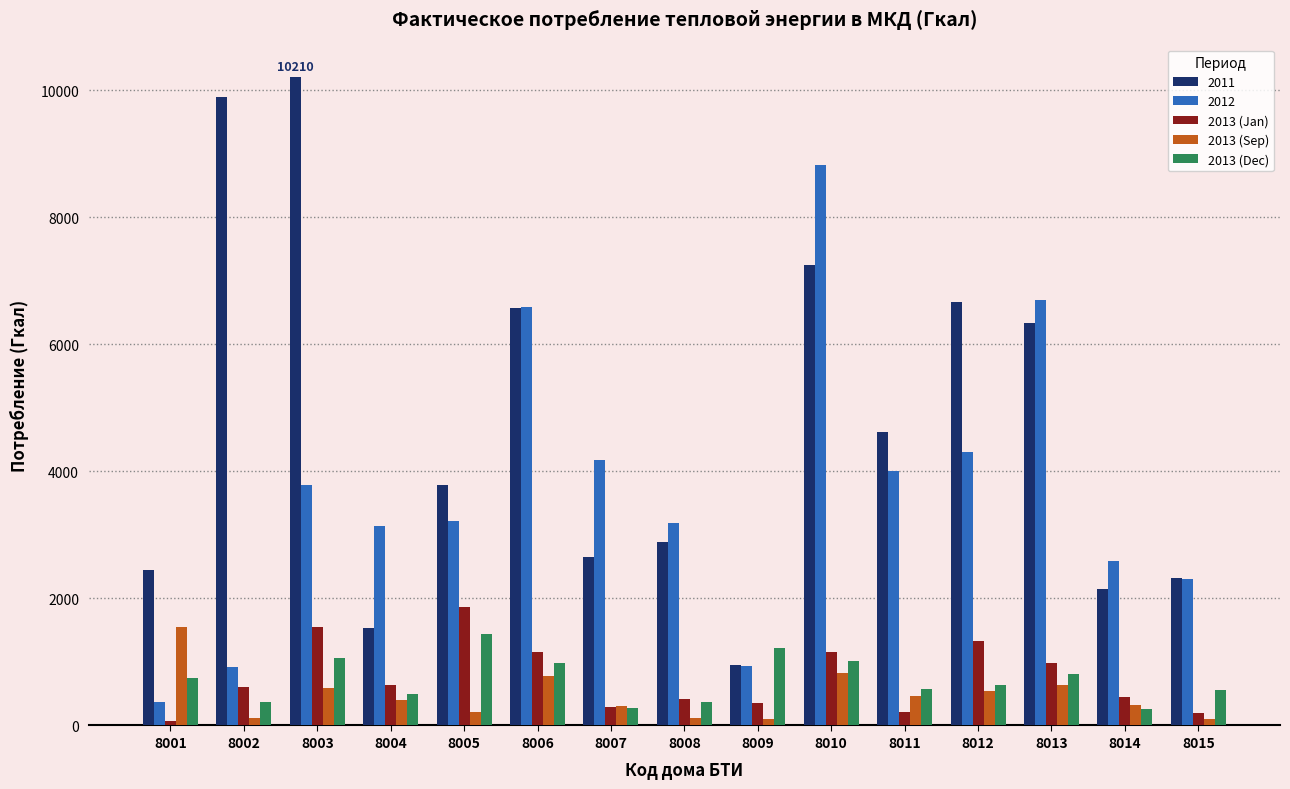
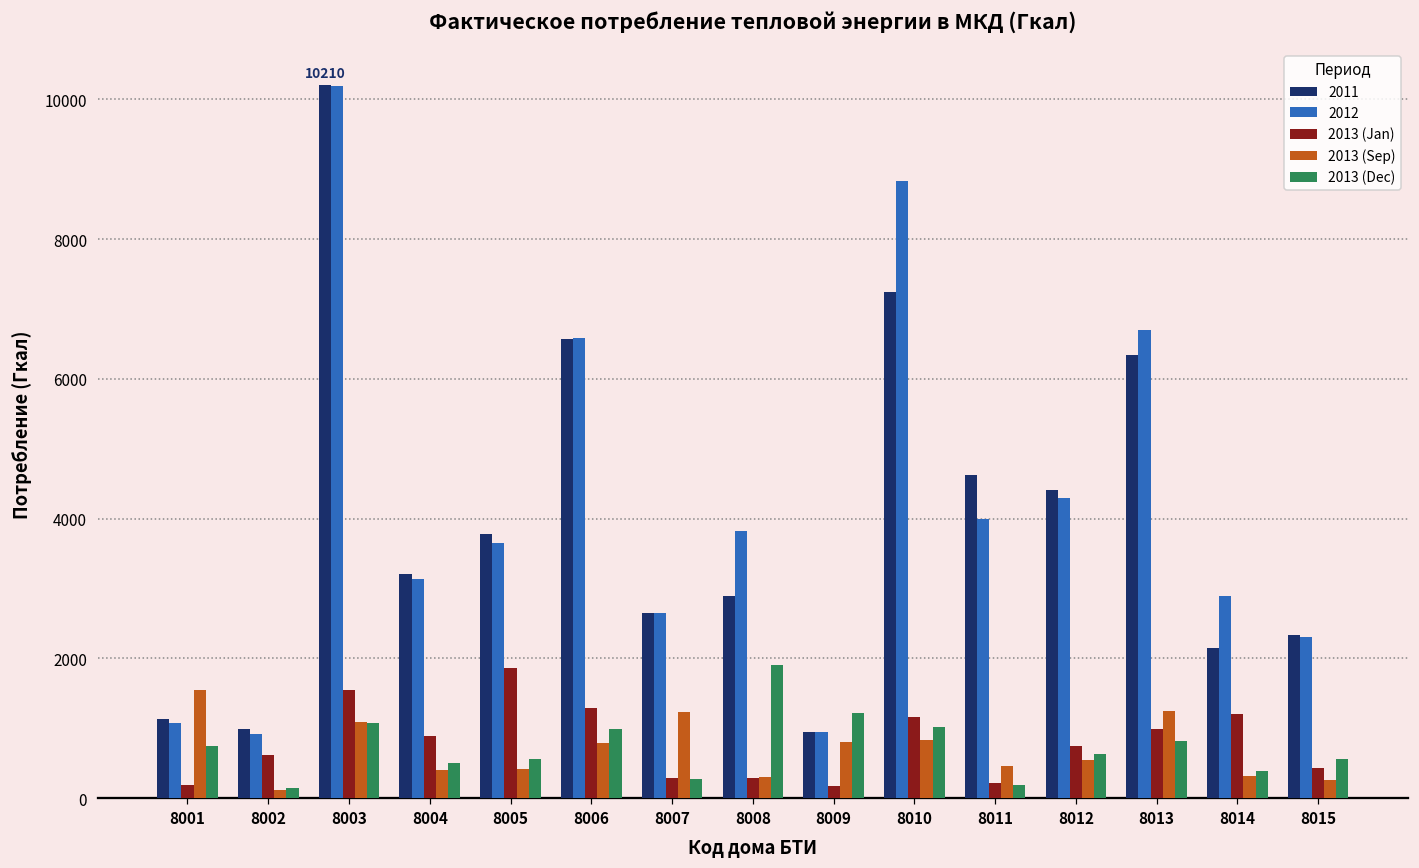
2011, 8001: 2400 -> 1100
2012, 8001: 400 -> 1100
2013 (Jan), 8001: 100 -> 200
2011, 8002: 9900 -> 1000
2013 (Dec), 8002: 400 -> 100
2012, 8003: 3800 -> 10200
2013 (Sep), 8003: 600 -> 1100
2011, 8004: 1500 -> 3200
2013 (Jan), 8004: 600 -> 900
2012, 8005: 3200 -> 3700
2013 (Sep), 8005: 200 -> 400
2013 (Dec), 8005: 1400 -> 600
2013 (Jan), 8006: 1200 -> 1300
2012, 8007: 4200 -> 2700
2013 (Sep), 8007: 300 -> 1200
2012, 8008: 3200 -> 3800
2013 (Jan), 8008: 400 -> 300
2013 (Sep), 8008: 100 -> 300
2013 (Dec), 8008: 400 -> 1900
2013 (Jan), 8009: 300 -> 200
2013 (Sep), 8009: 100 -> 800
2013 (Dec), 8011: 600 -> 200
2011, 8012: 6700 -> 4400
2013 (Jan), 8012: 1300 -> 700
2013 (Sep), 8013: 600 -> 1300
2012, 8014: 2600 -> 2900
2013 (Jan), 8014: 500 -> 1200
2013 (Dec), 8014: 300 -> 400
2013 (Jan), 8015: 200 -> 400
2013 (Sep), 8015: 100 -> 300
